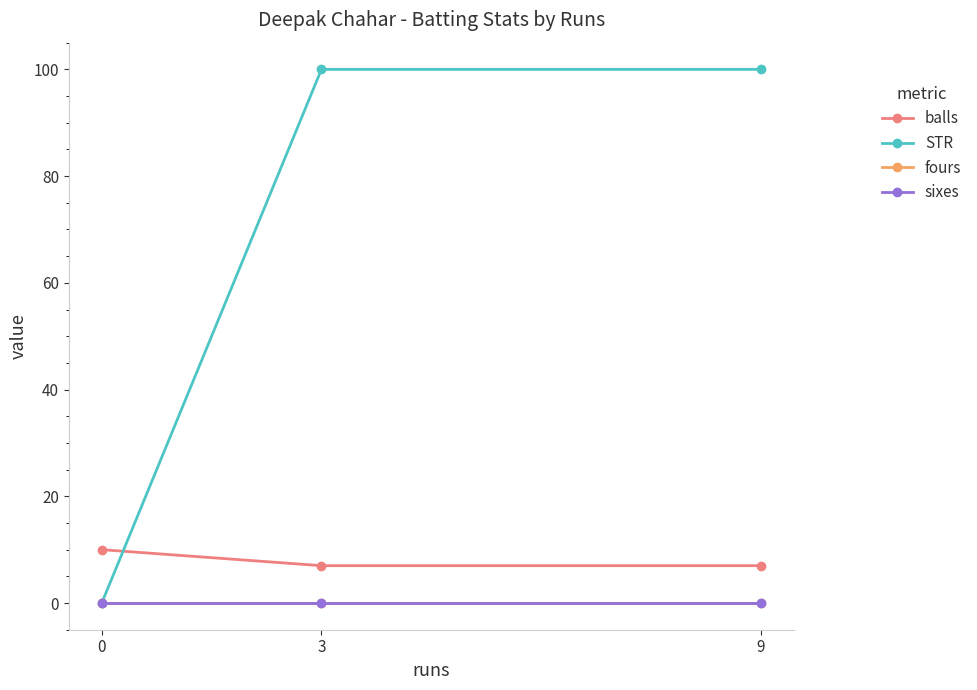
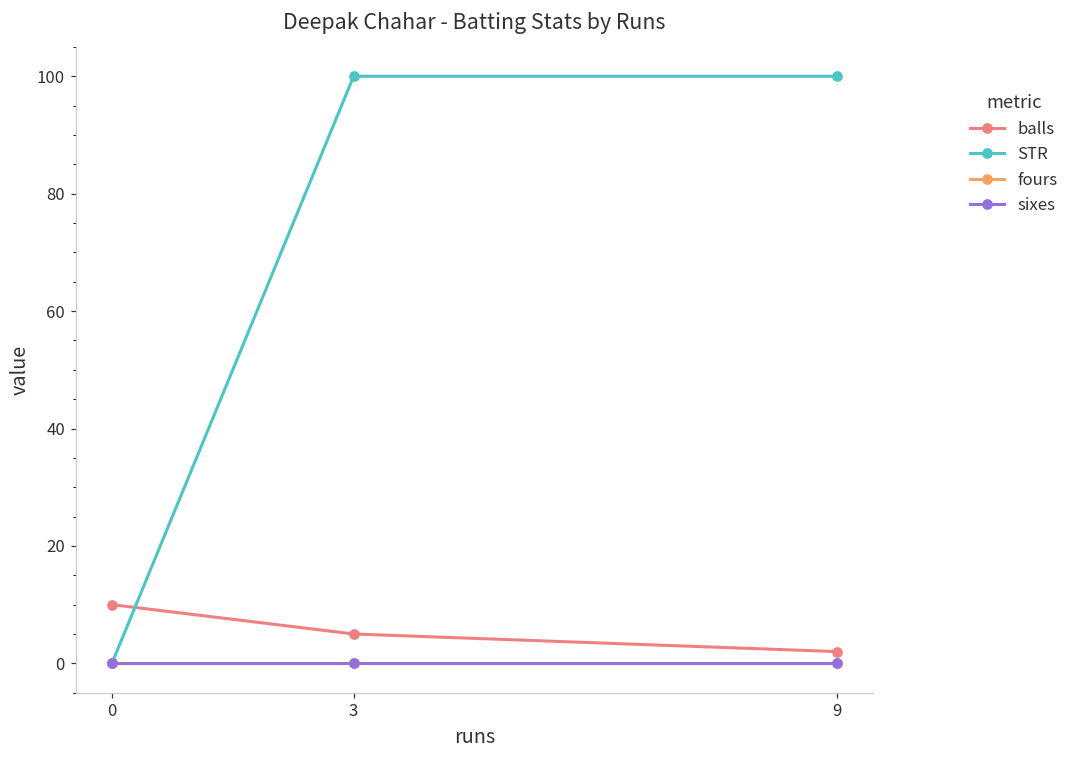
balls, 3: 7 -> 5
balls, 9: 7 -> 2
